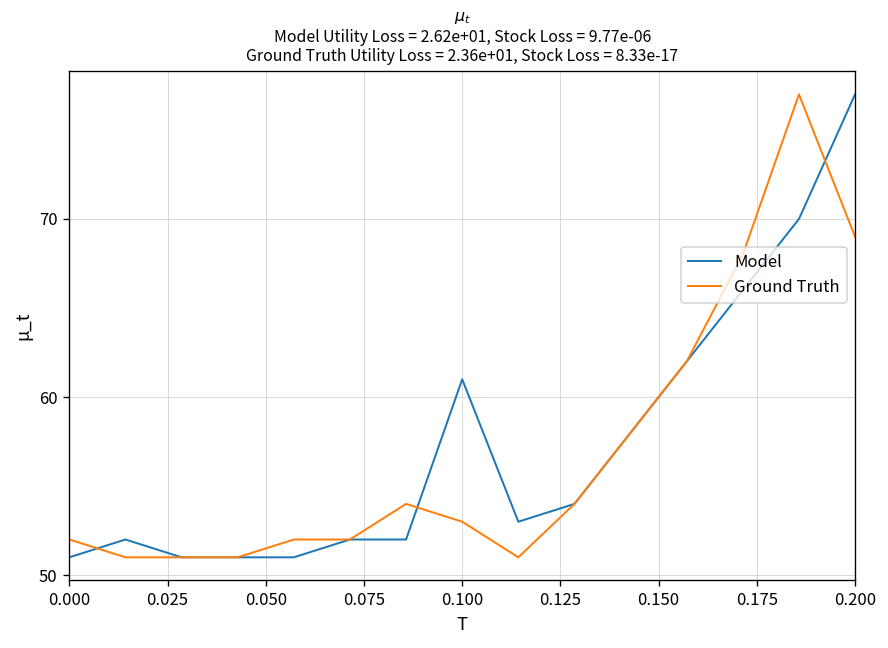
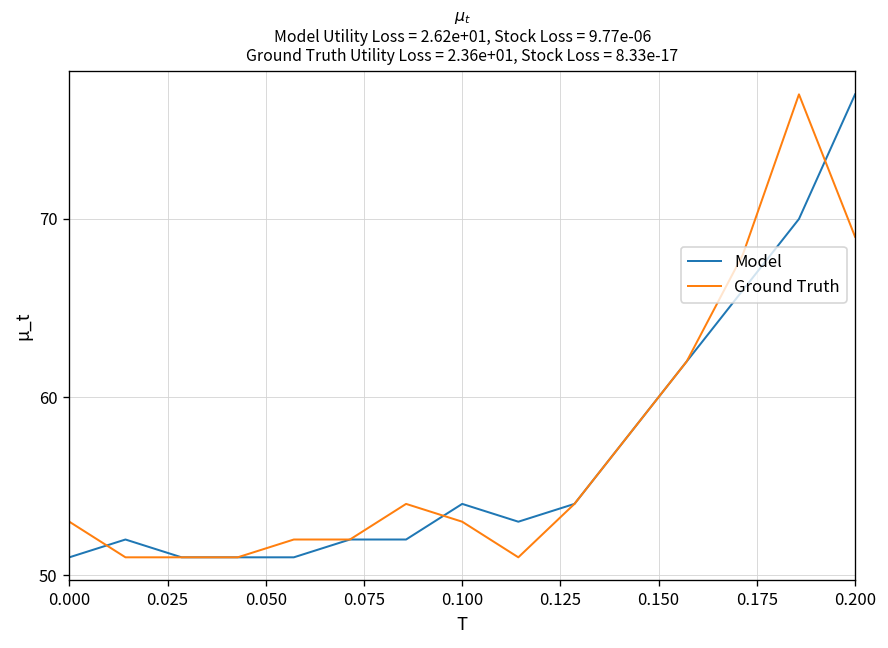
Ground Truth, 0.000: 52 -> 53
Model, 0.100: 61 -> 54
